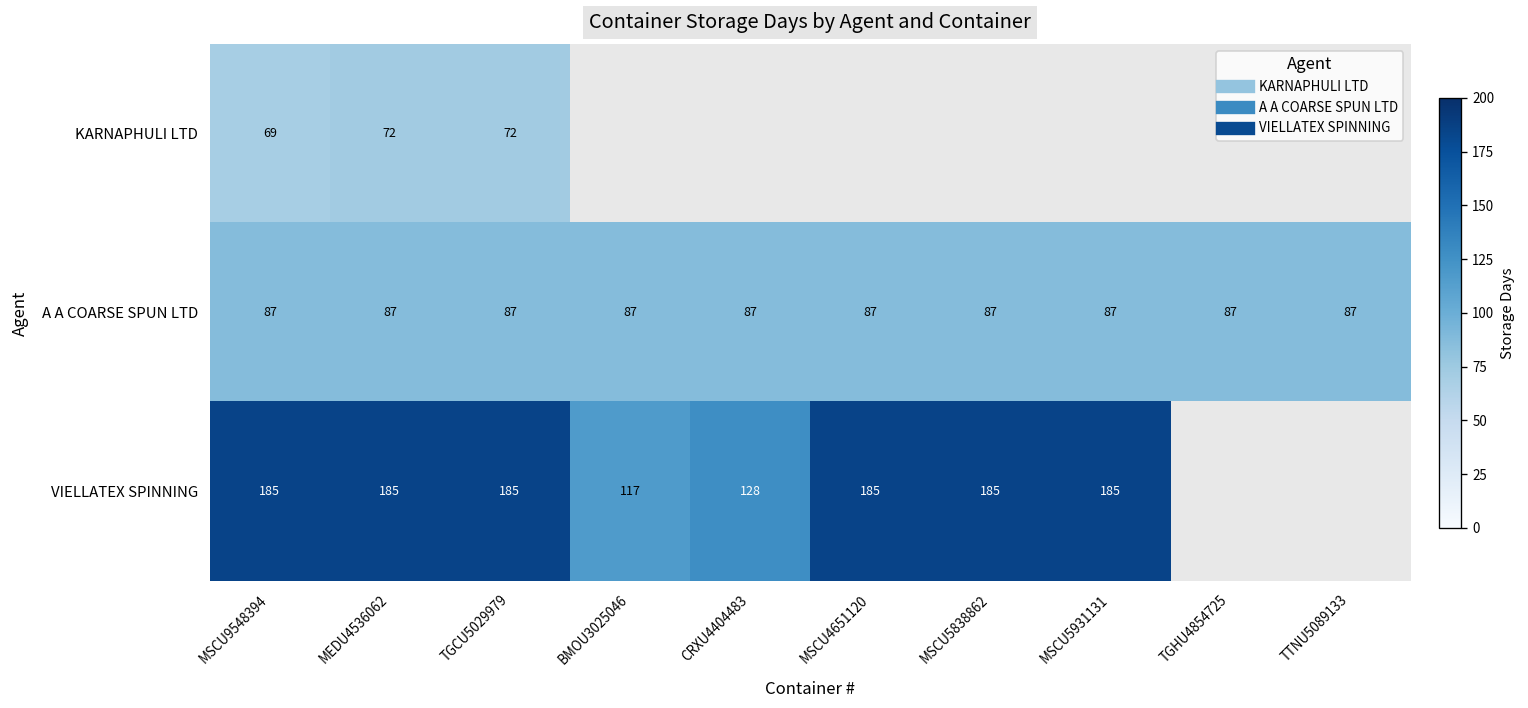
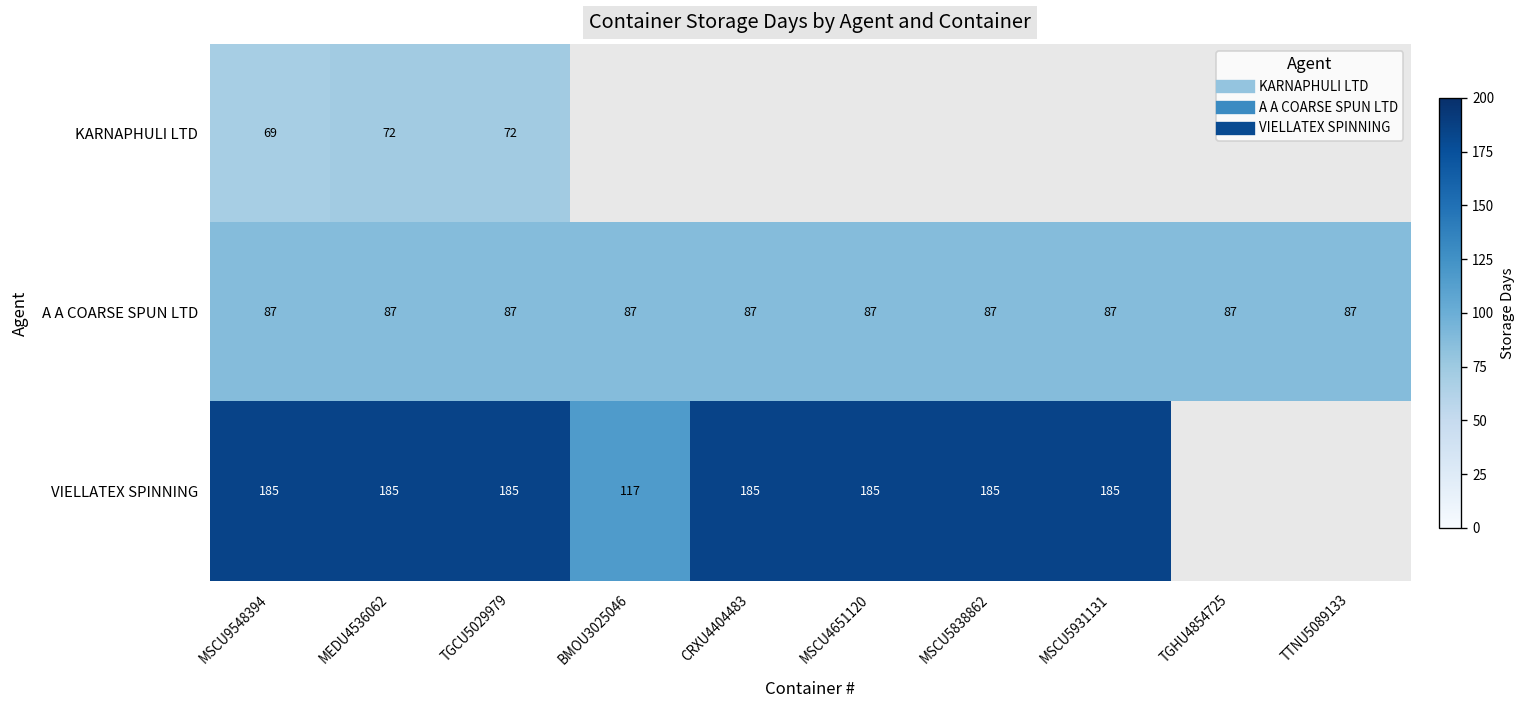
VIELLATEX SPINNING, CRXU4404483: 128 -> 185
